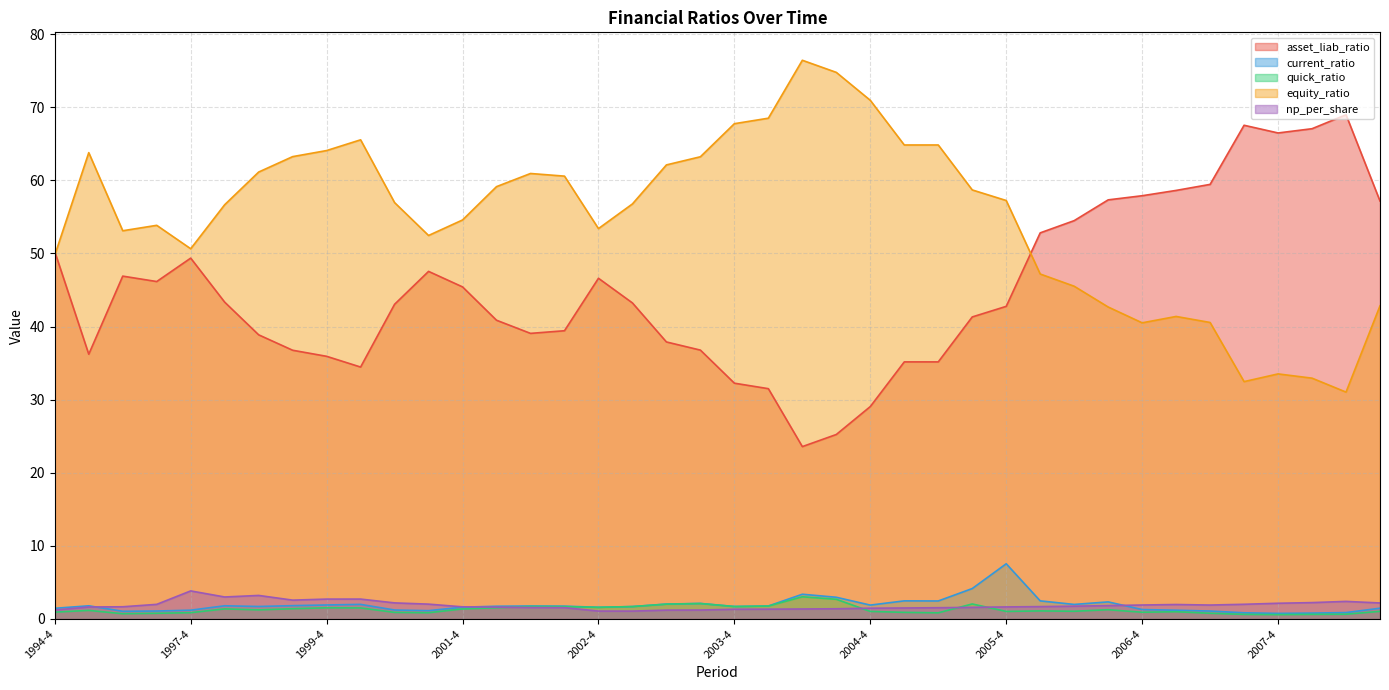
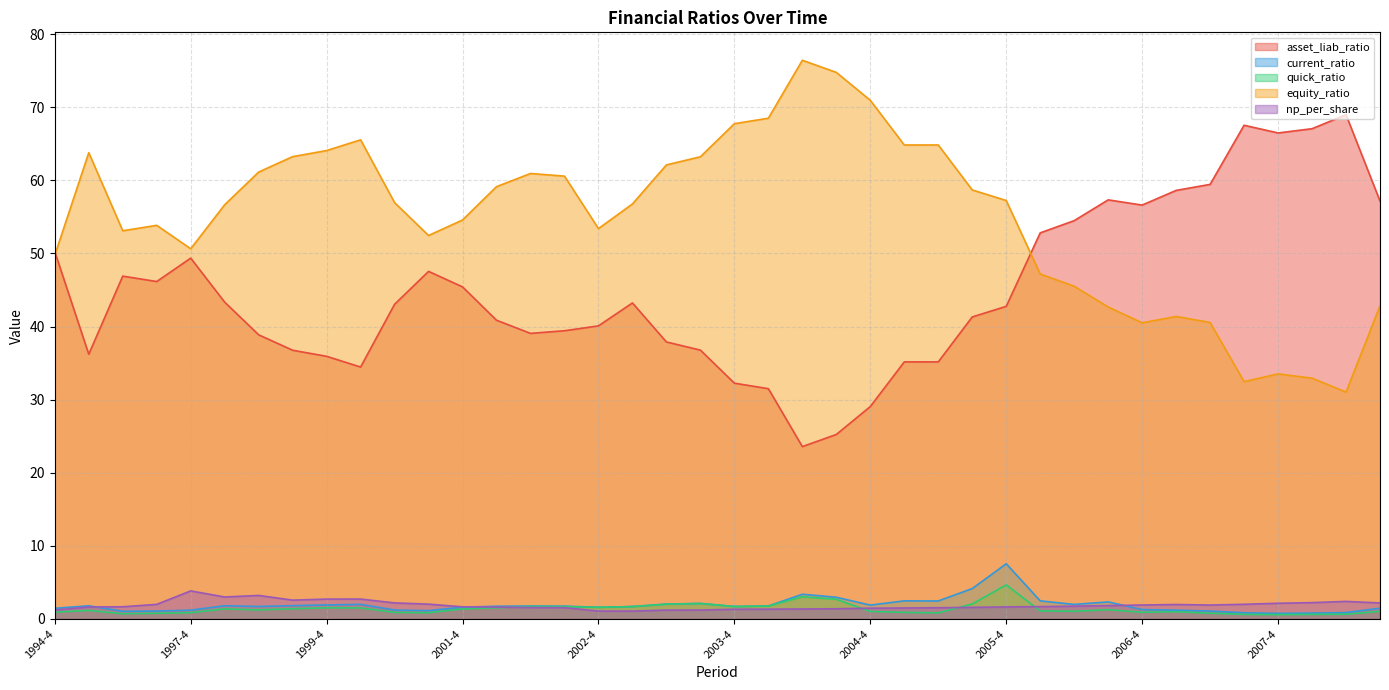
asset_liab_ratio, 2002-4: 47 -> 40
quick_ratio, 2005-4: 1 -> 5
asset_liab_ratio, 2006-4: 58 -> 57
